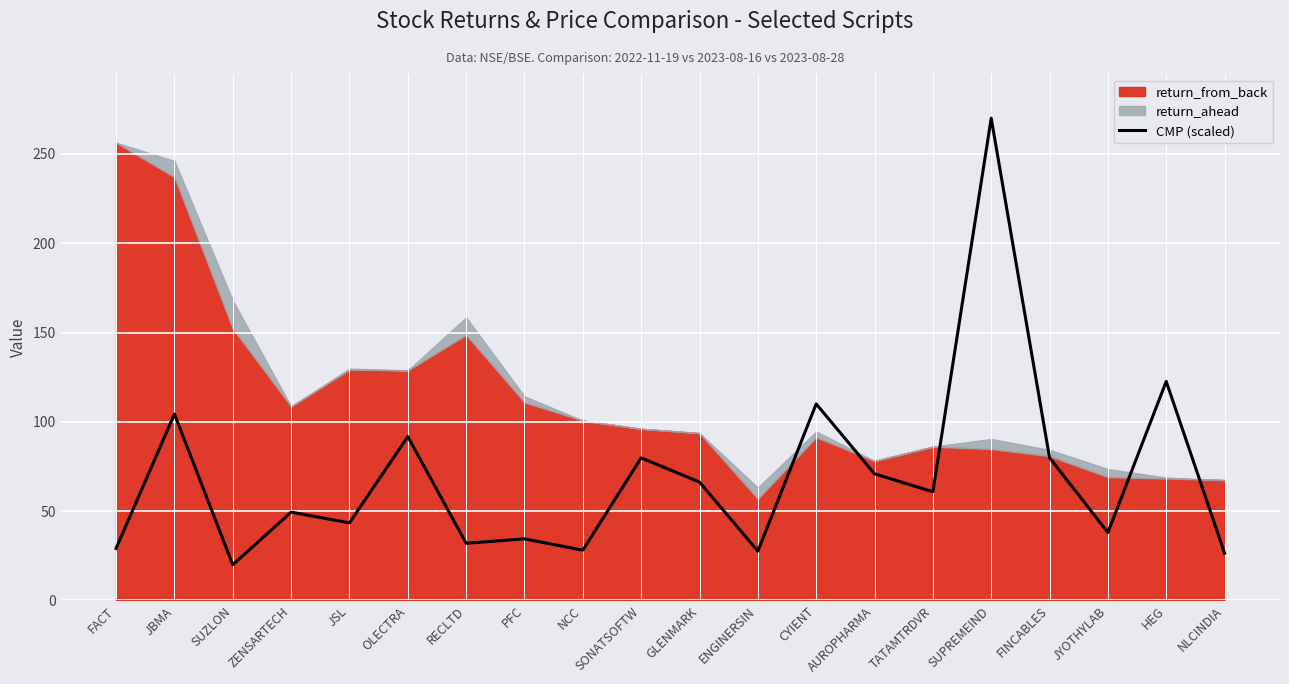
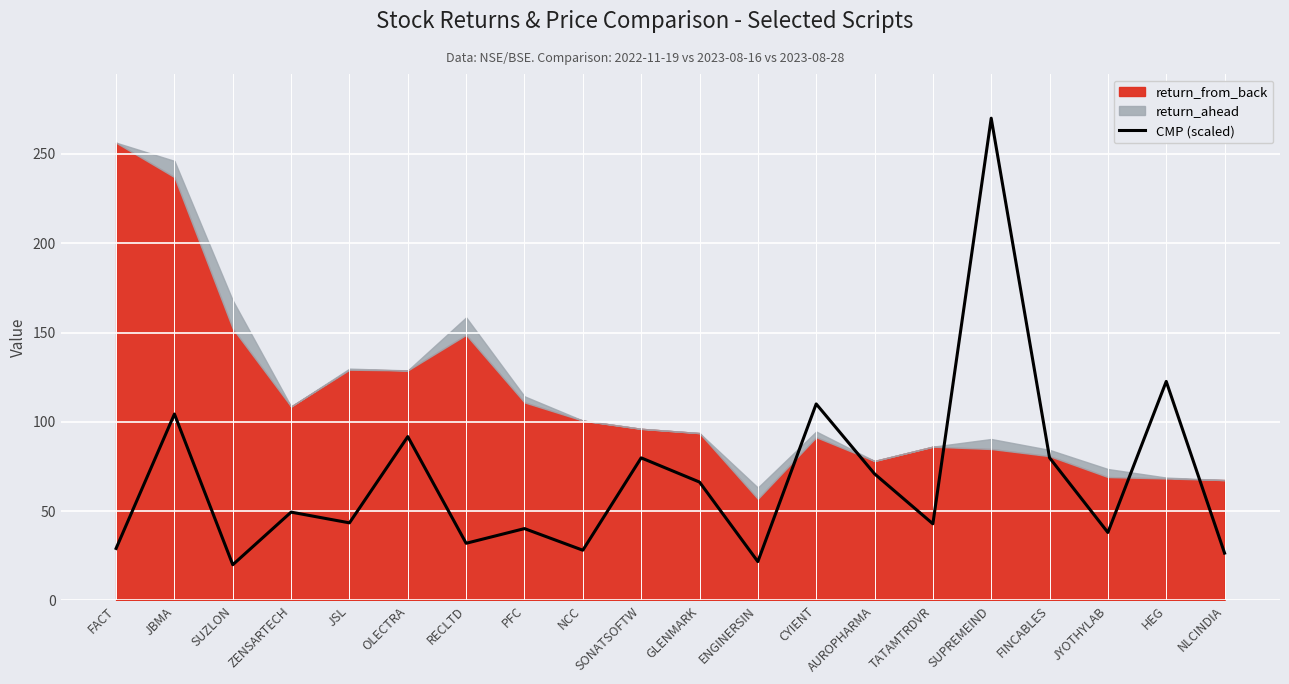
CMP (scaled), PFC: 34 -> 40
CMP (scaled), ENGINERSIN: 28 -> 22
CMP (scaled), TATAMTRDVR: 61 -> 43
